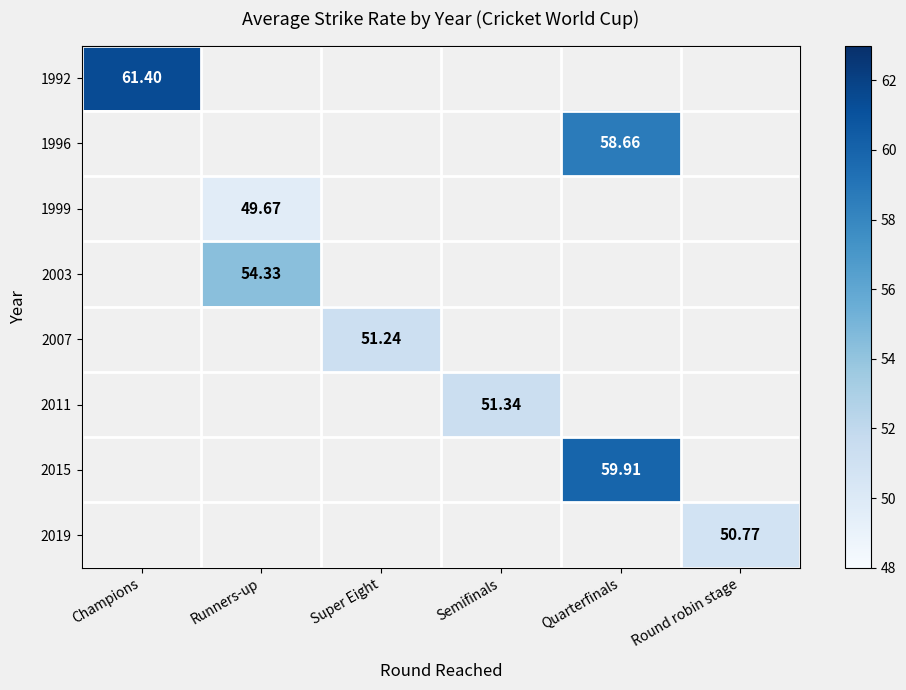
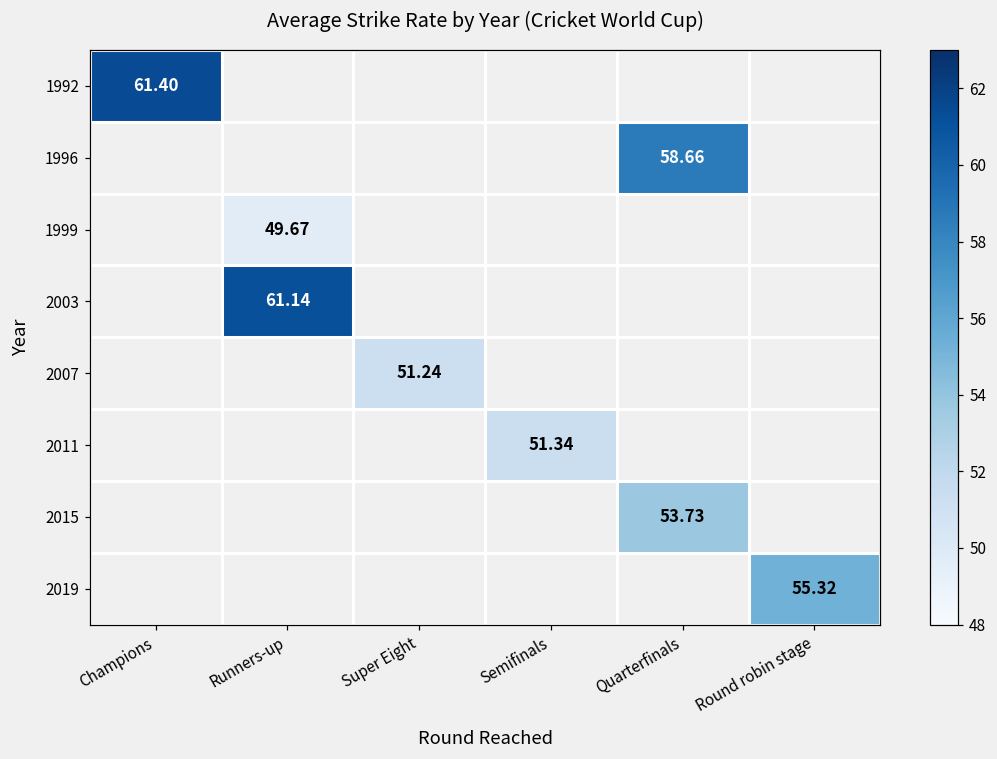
2003, Runners-up: 54.33 -> 61.14
2015, Quarterfinals: 59.91 -> 53.73
2019, Round robin stage: 50.77 -> 55.32
